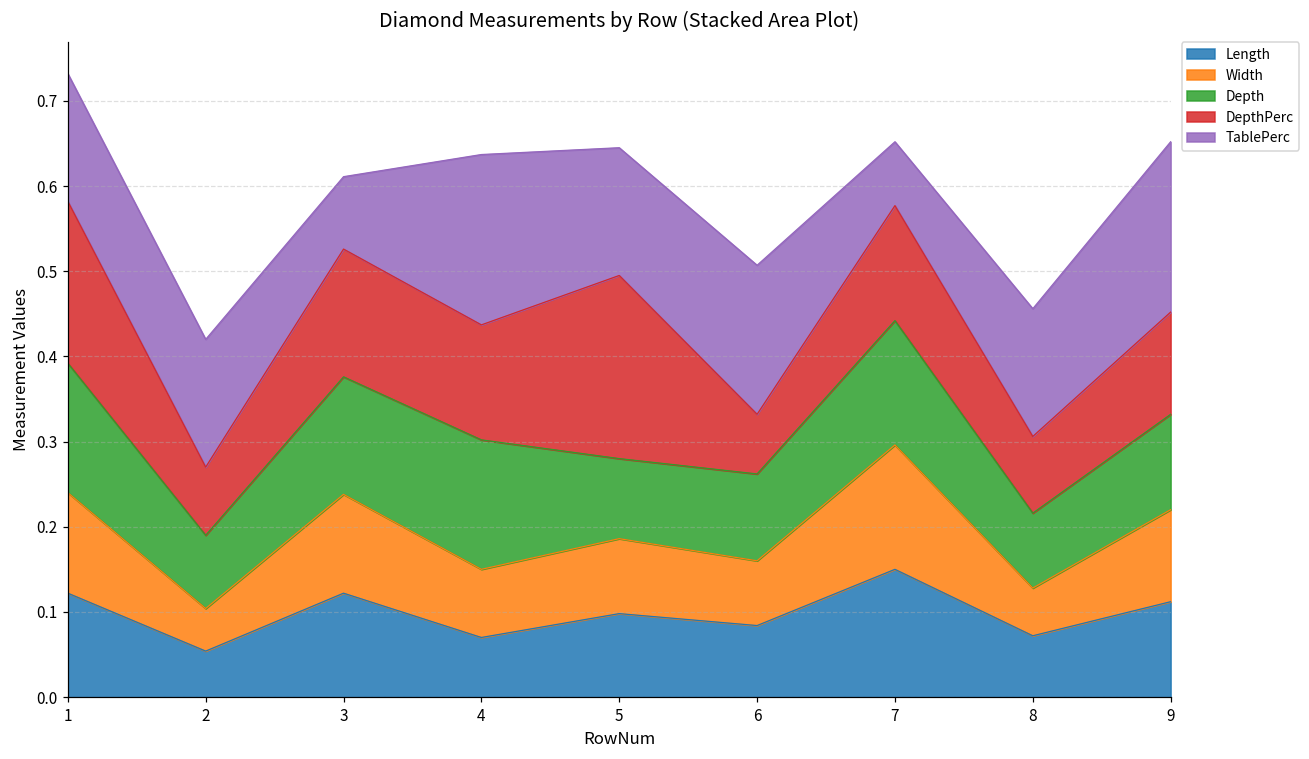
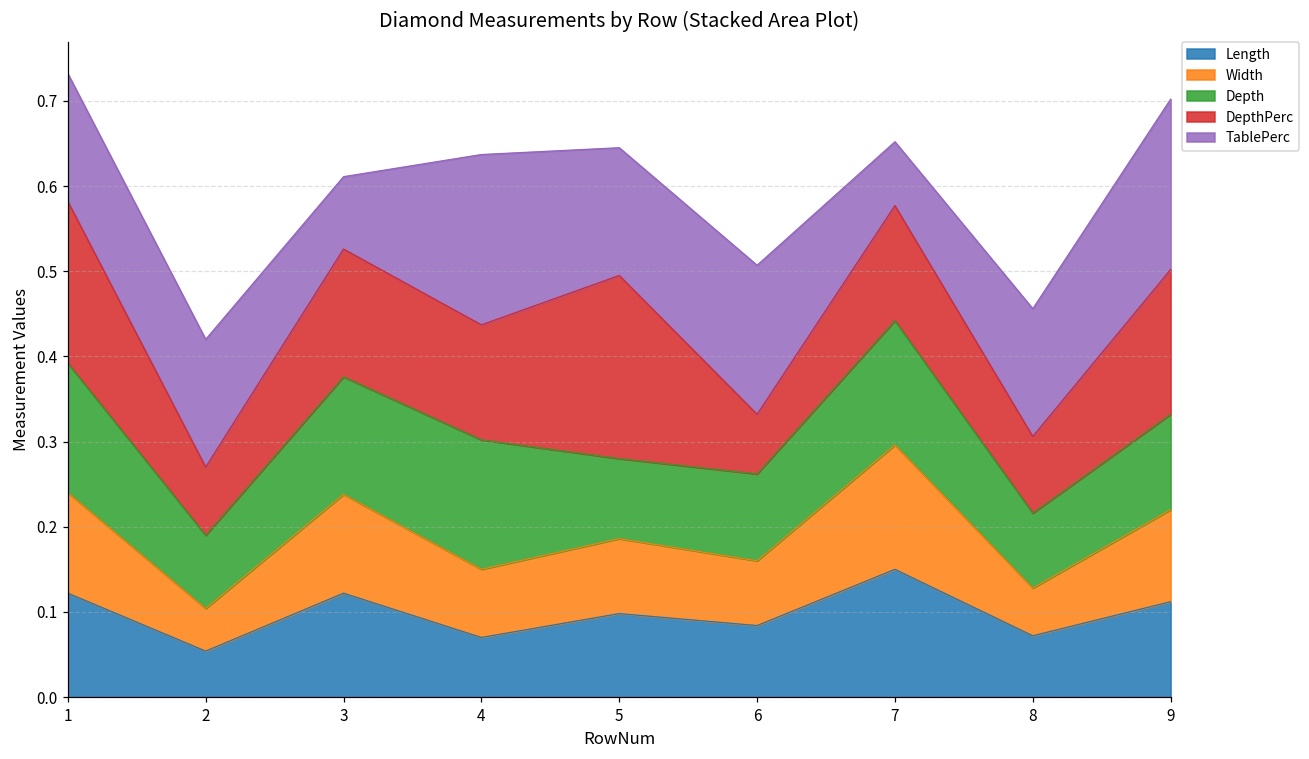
DepthPerc, 9: 0.12 -> 0.17
